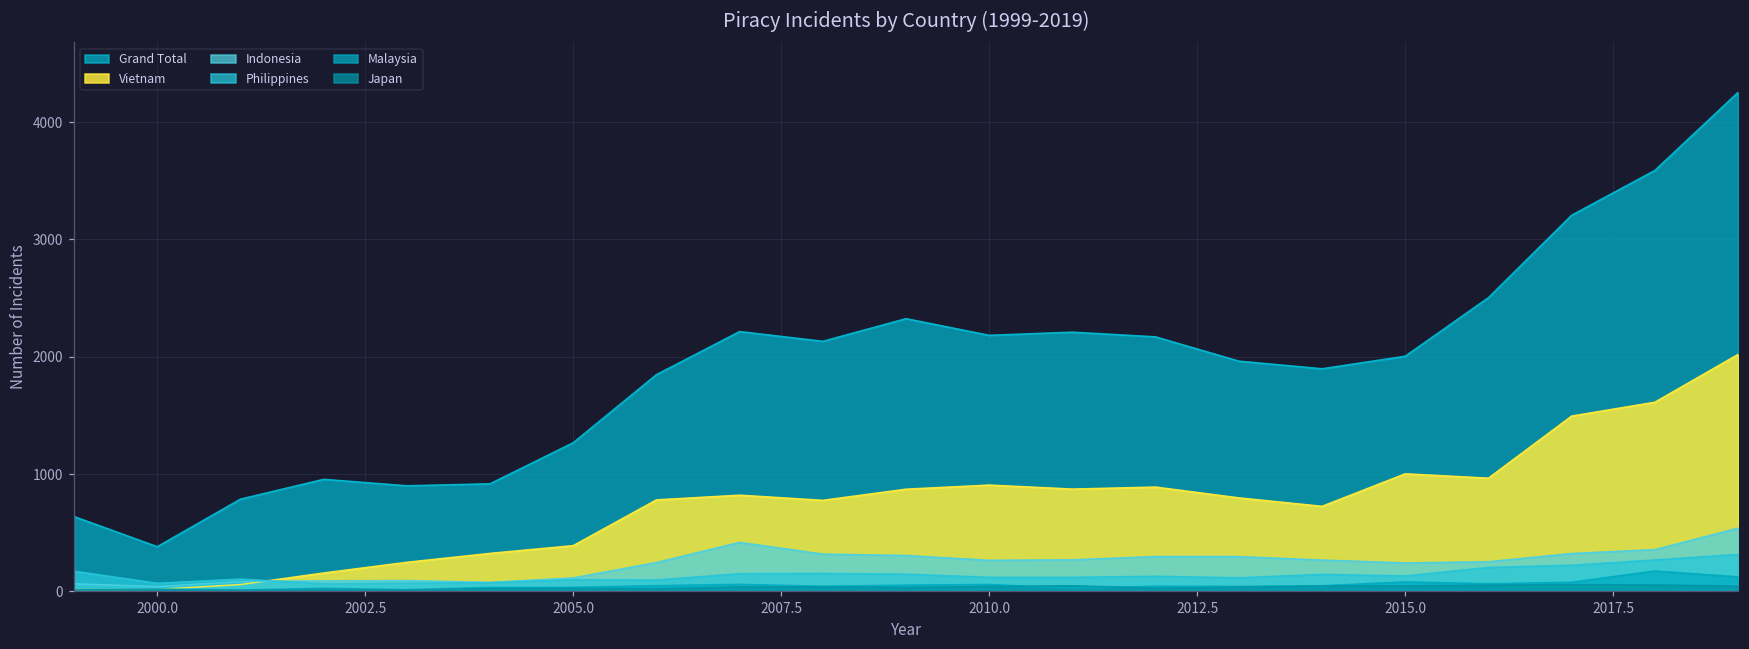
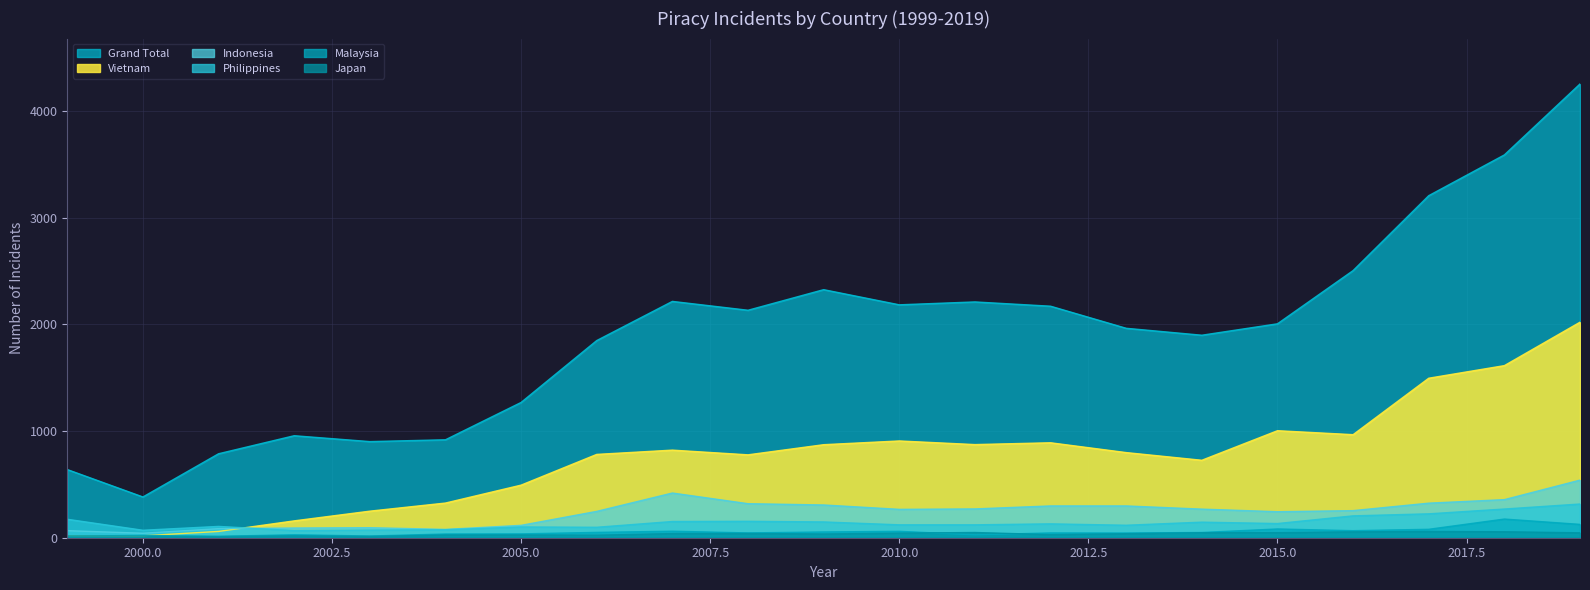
Vietnam, 2005.0: 390 -> 490
